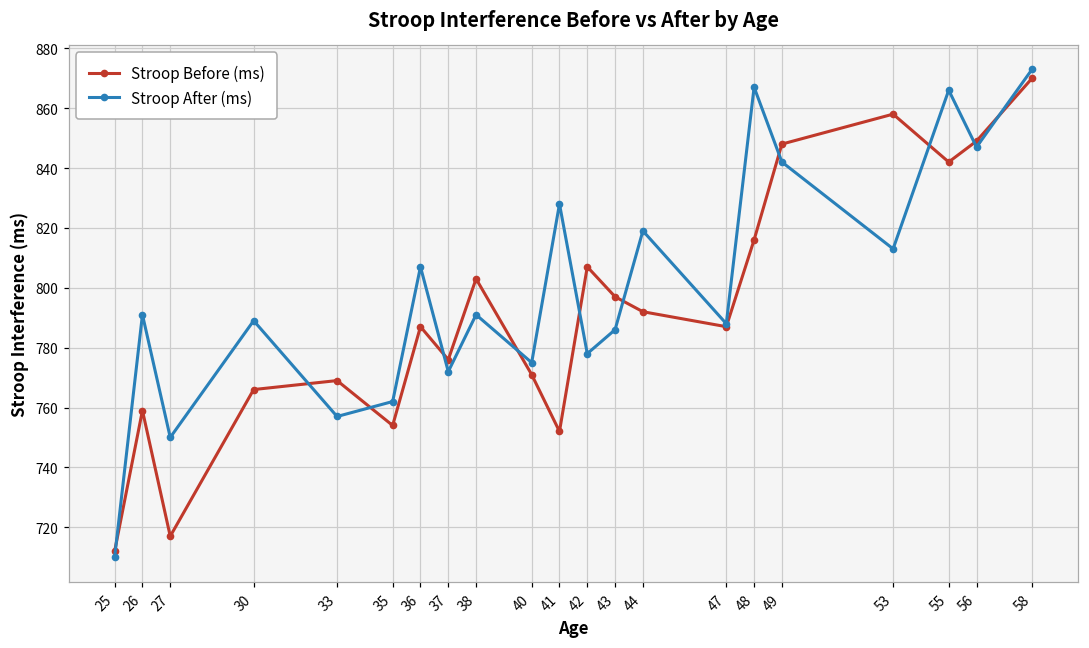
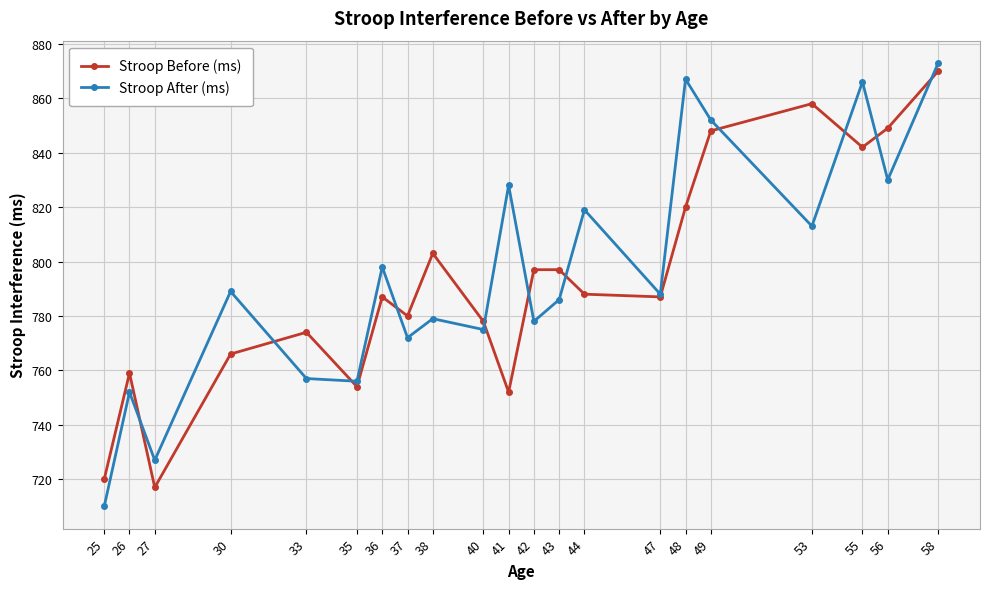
Stroop Before (ms), 25: 712 -> 720
Stroop After (ms), 26: 791 -> 752
Stroop After (ms), 27: 750 -> 727
Stroop Before (ms), 33: 769 -> 774
Stroop After (ms), 35: 762 -> 756
Stroop After (ms), 36: 807 -> 798
Stroop Before (ms), 37: 776 -> 780
Stroop After (ms), 38: 791 -> 779
Stroop Before (ms), 40: 771 -> 778
Stroop Before (ms), 42: 807 -> 797
Stroop Before (ms), 44: 792 -> 788
Stroop Before (ms), 48: 816 -> 820
Stroop After (ms), 49: 842 -> 852
Stroop After (ms), 56: 847 -> 830
